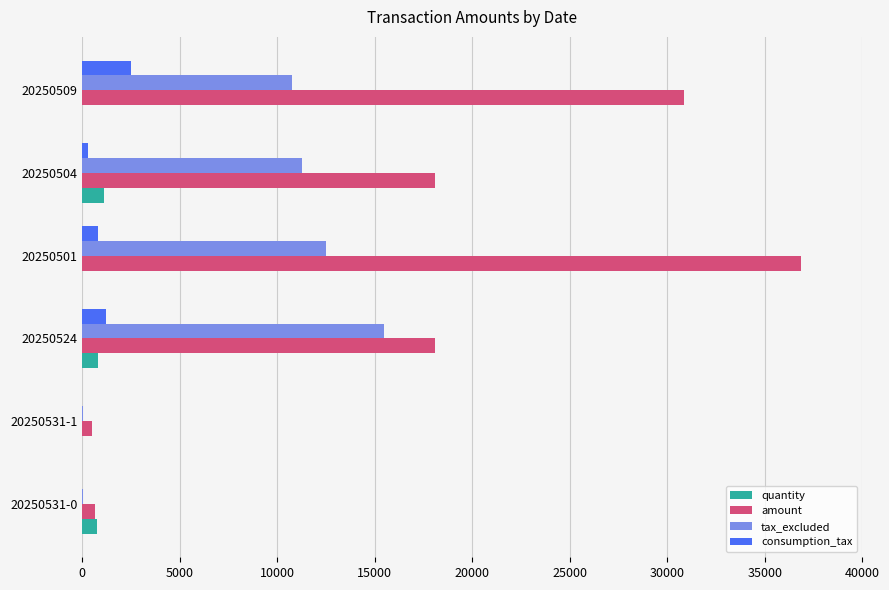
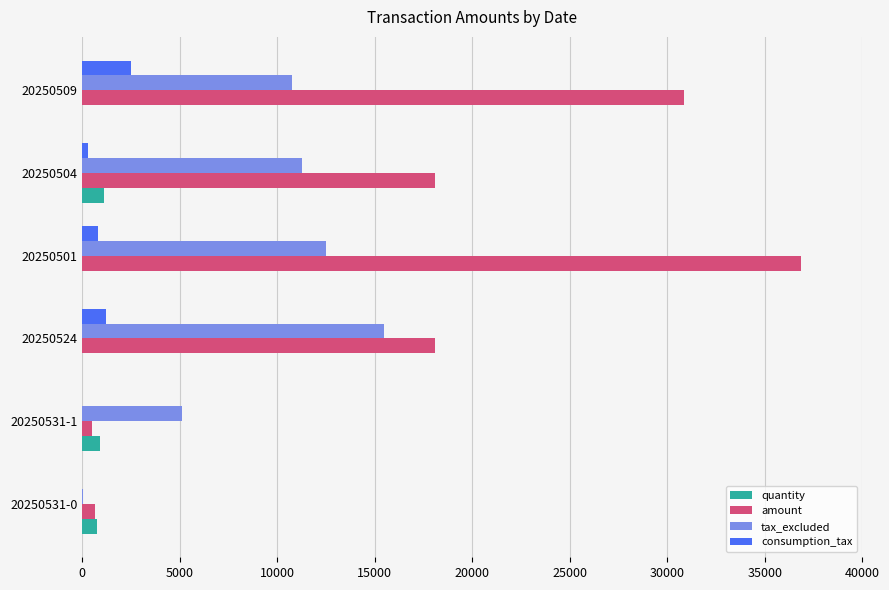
quantity, 20250524: 800 -> 0
tax_excluded, 20250531-1: 0 -> 5100
quantity, 20250531-1: 0 -> 900
